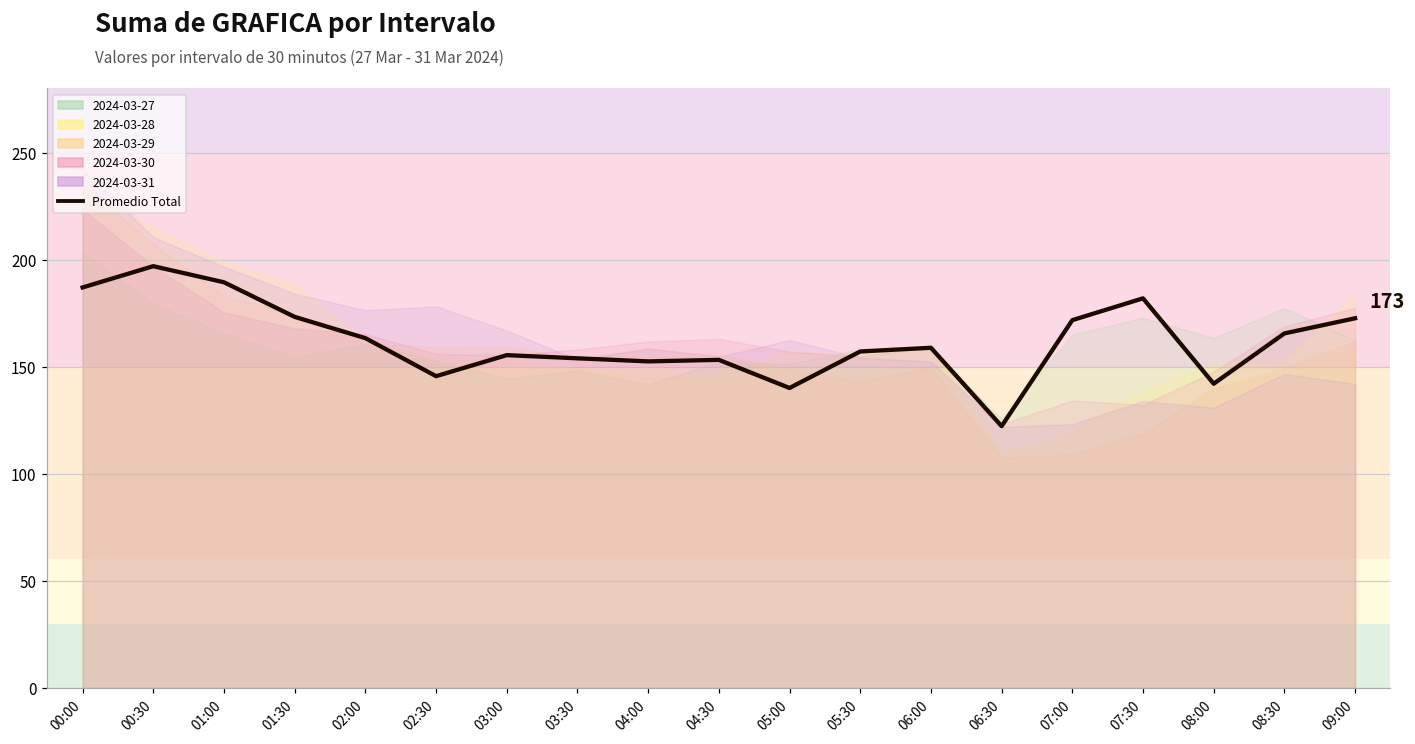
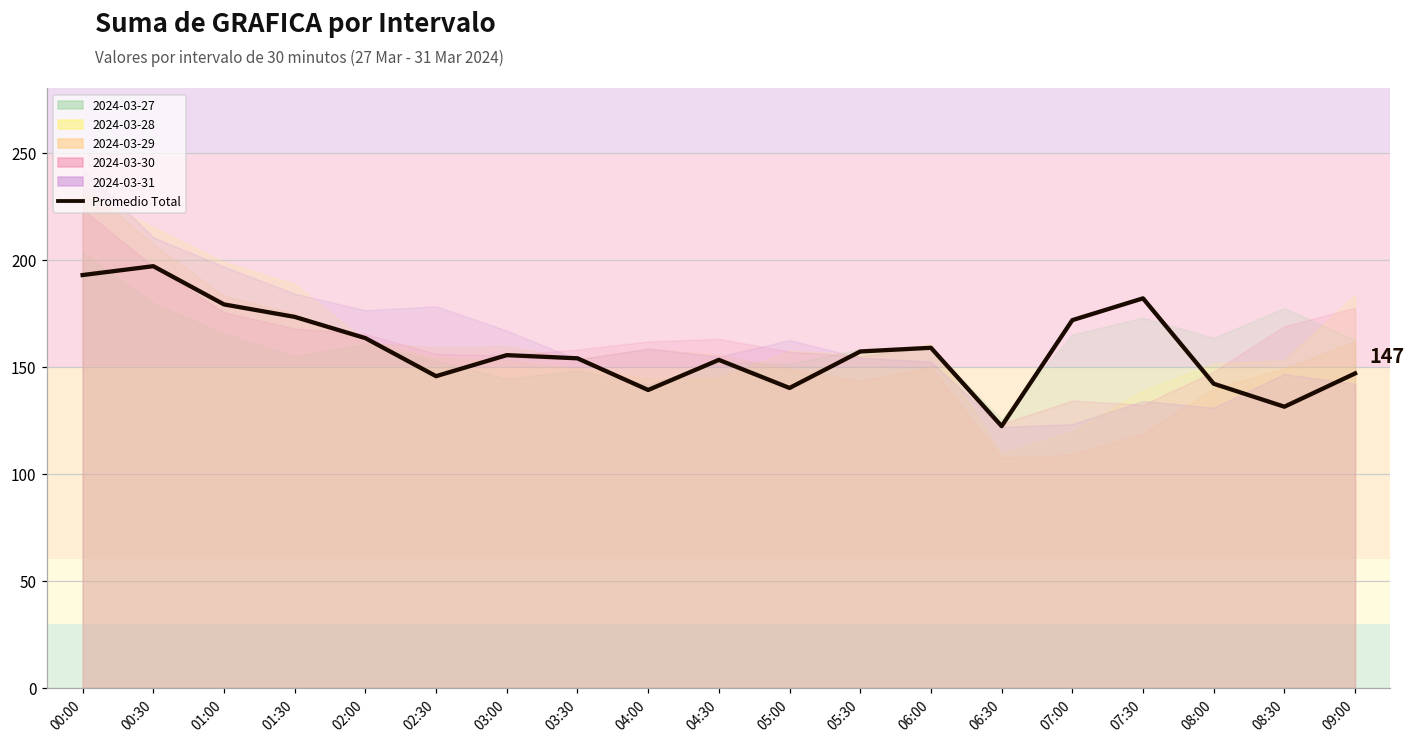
Promedio Total, 00:00: 187 -> 193
Promedio Total, 01:00: 189 -> 179
Promedio Total, 04:00: 152 -> 139
Promedio Total, 08:30: 166 -> 131
Promedio Total, 09:00: 173 -> 147
